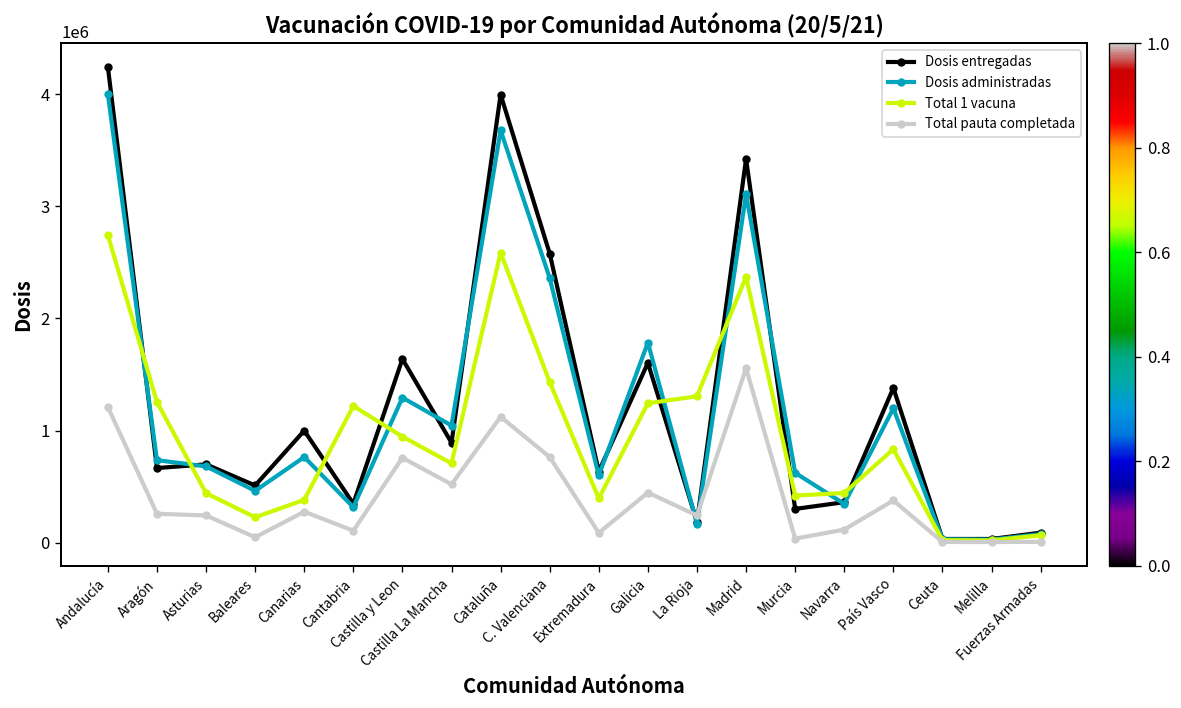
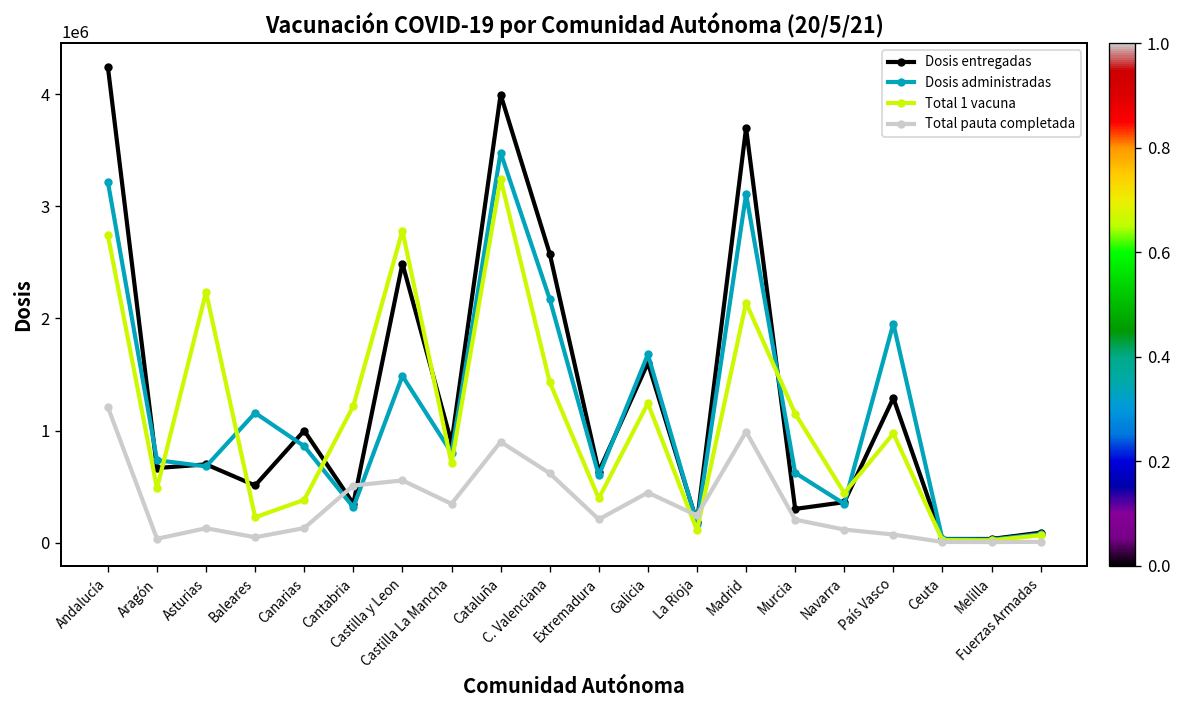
Dosis administradas, Andalucía: 4000000 -> 3200000
Total 1 vacuna, Aragón: 1300000 -> 500000
Total pauta completada, Aragón: 300000 -> 0
Total 1 vacuna, Asturias: 400000 -> 2200000
Total pauta completada, Asturias: 200000 -> 100000
Dosis administradas, Baleares: 500000 -> 1200000
Dosis administradas, Canarias: 800000 -> 900000
Total pauta completada, Canarias: 300000 -> 100000
Total pauta completada, Cantabria: 100000 -> 500000
Dosis entregadas, Castilla y Leon: 1600000 -> 2500000
Dosis administradas, Castilla y Leon: 1300000 -> 1500000
Total 1 vacuna, Castilla y Leon: 900000 -> 2800000
Total pauta completada, Castilla y Leon: 800000 -> 600000
Dosis administradas, Castilla La Mancha: 1000000 -> 800000
Total pauta completada, Castilla La Mancha: 500000 -> 300000
Dosis administradas, Cataluña: 3700000 -> 3500000
Total 1 vacuna, Cataluña: 2600000 -> 3200000
Total pauta completada, Cataluña: 1100000 -> 900000
Dosis administradas, C. Valenciana: 2400000 -> 2200000
Total pauta completada, C. Valenciana: 800000 -> 600000
Total pauta completada, Extremadura: 100000 -> 200000
Dosis administradas, Galicia: 1800000 -> 1700000
Total 1 vacuna, La Rioja: 1300000 -> 100000
Dosis entregadas, Madrid: 3400000 -> 3700000
Total 1 vacuna, Madrid: 2400000 -> 2100000
Total pauta completada, Madrid: 1600000 -> 1000000
Total 1 vacuna, Murcia: 400000 -> 1200000
Total pauta completada, Murcia: 0 -> 200000
Dosis entregadas, País Vasco: 1400000 -> 1300000
Dosis administradas, País Vasco: 1200000 -> 2000000
Total 1 vacuna, País Vasco: 800000 -> 1000000
Total pauta completada, País Vasco: 400000 -> 100000
